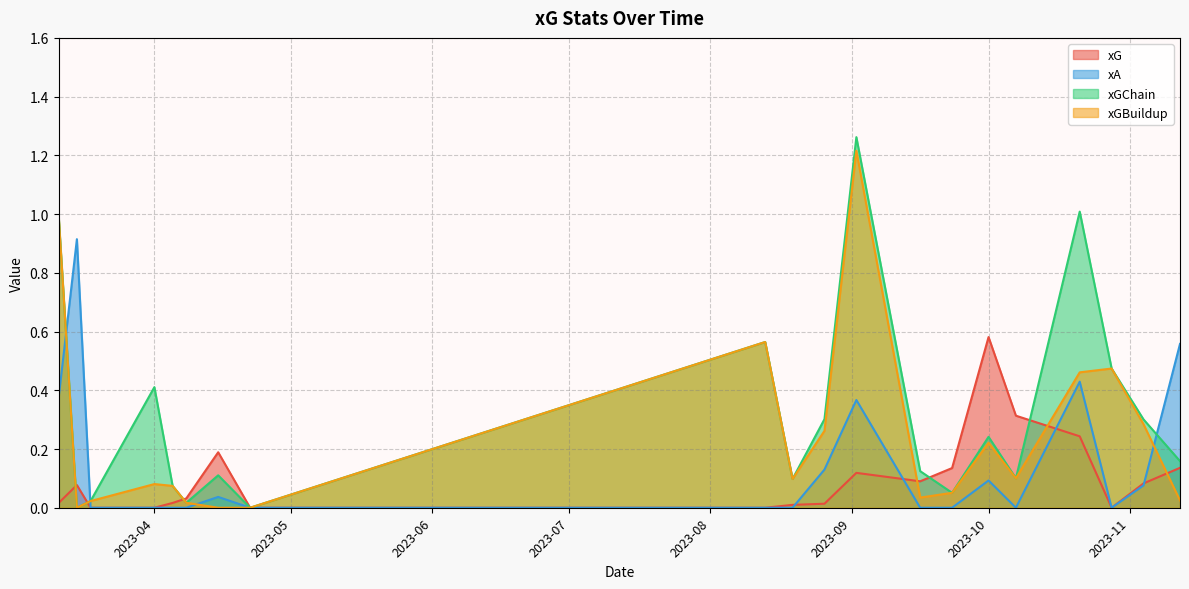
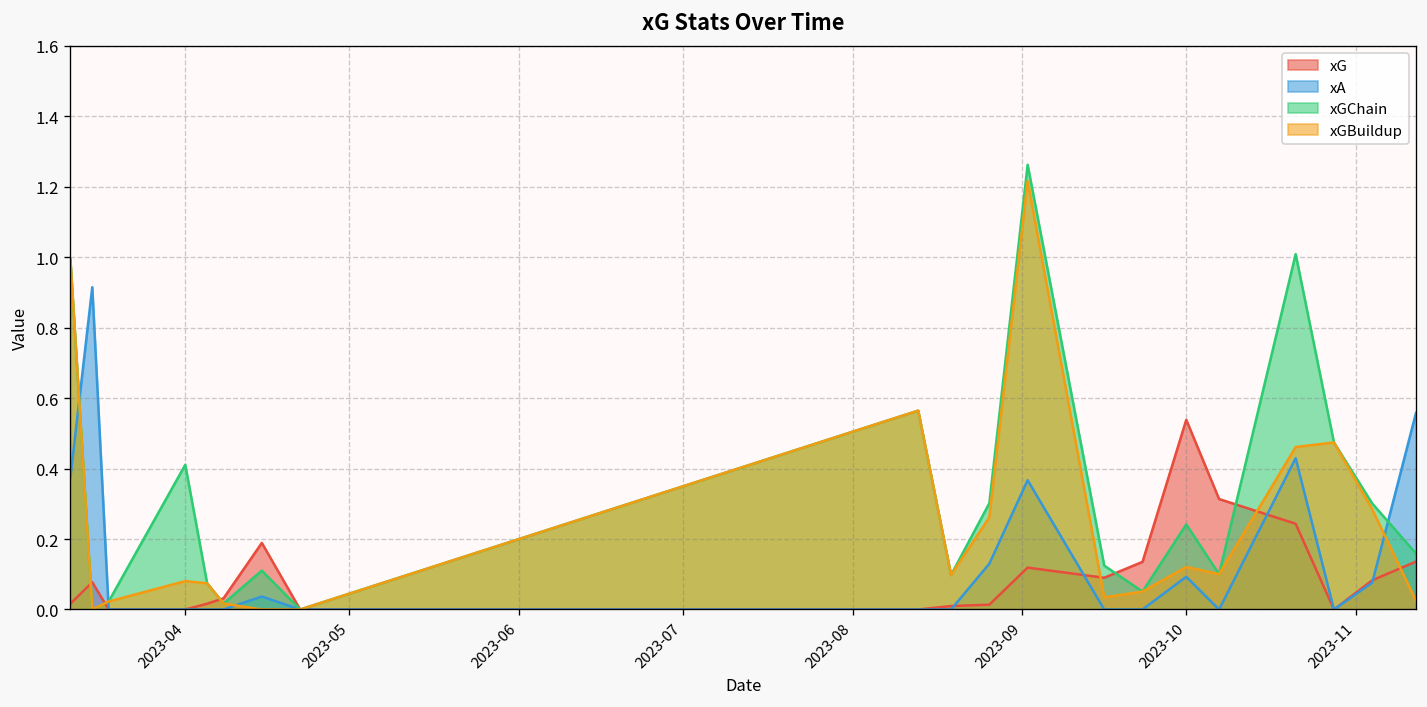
xG, 2023-10: 0.58 -> 0.54
xGBuildup, 2023-10: 0.22 -> 0.12
